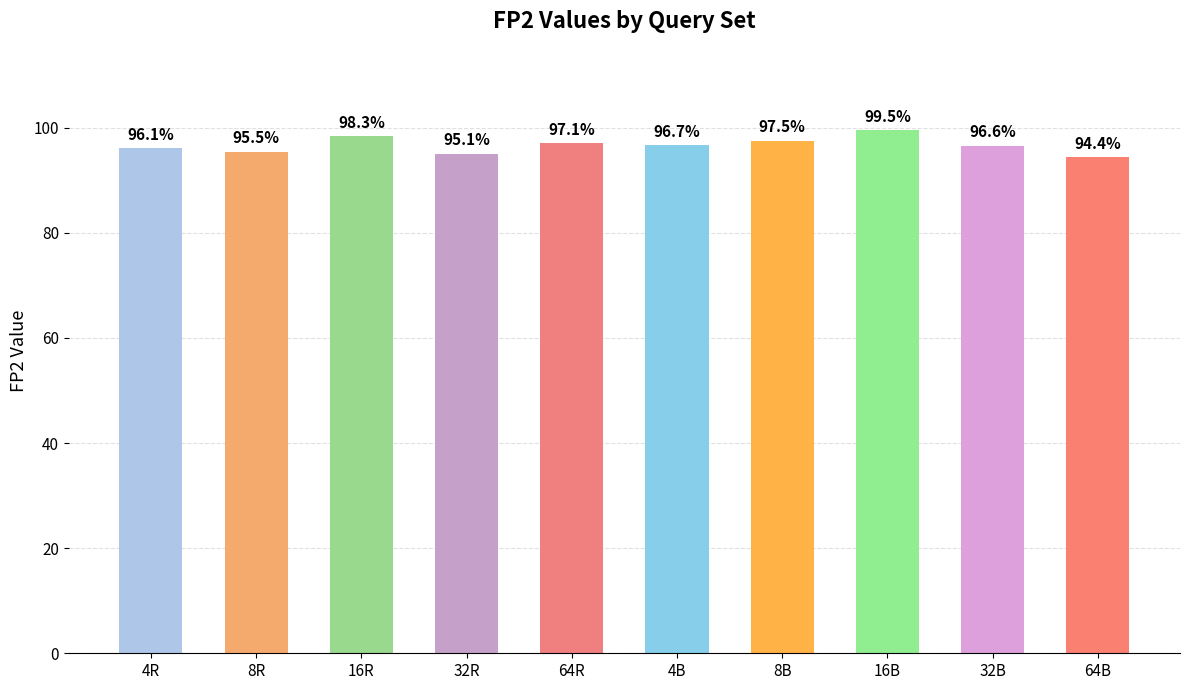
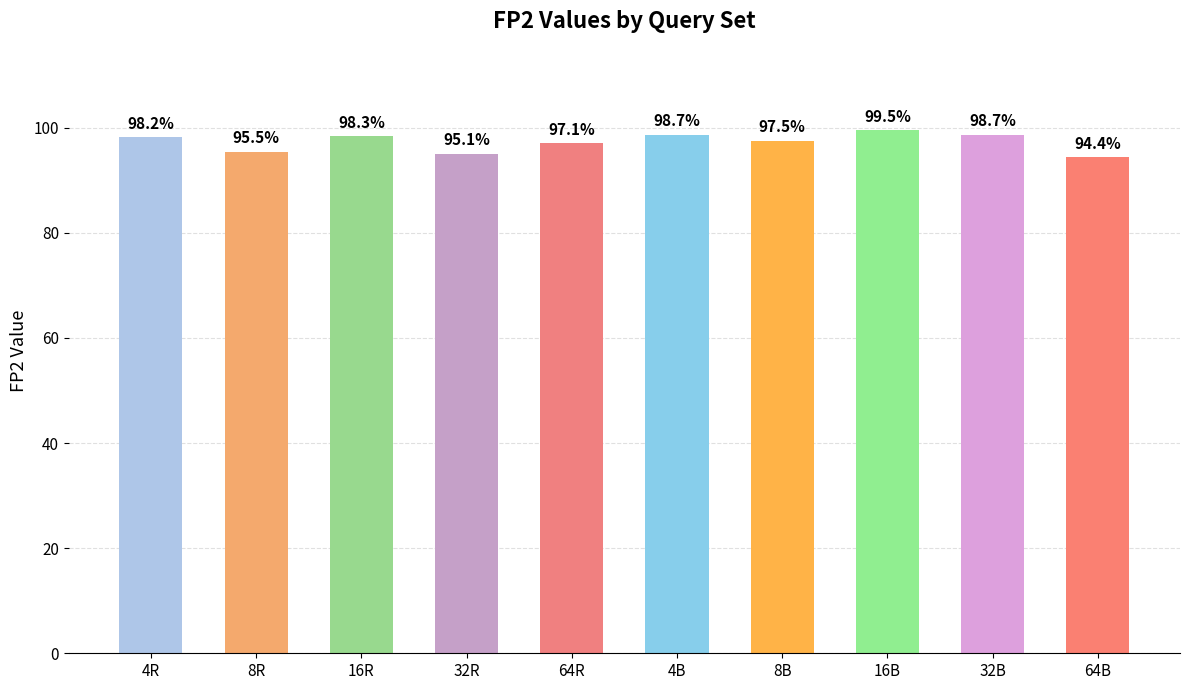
4R: 96.1% -> 98.2%
4B: 96.7% -> 98.7%
32B: 96.6% -> 98.7%
